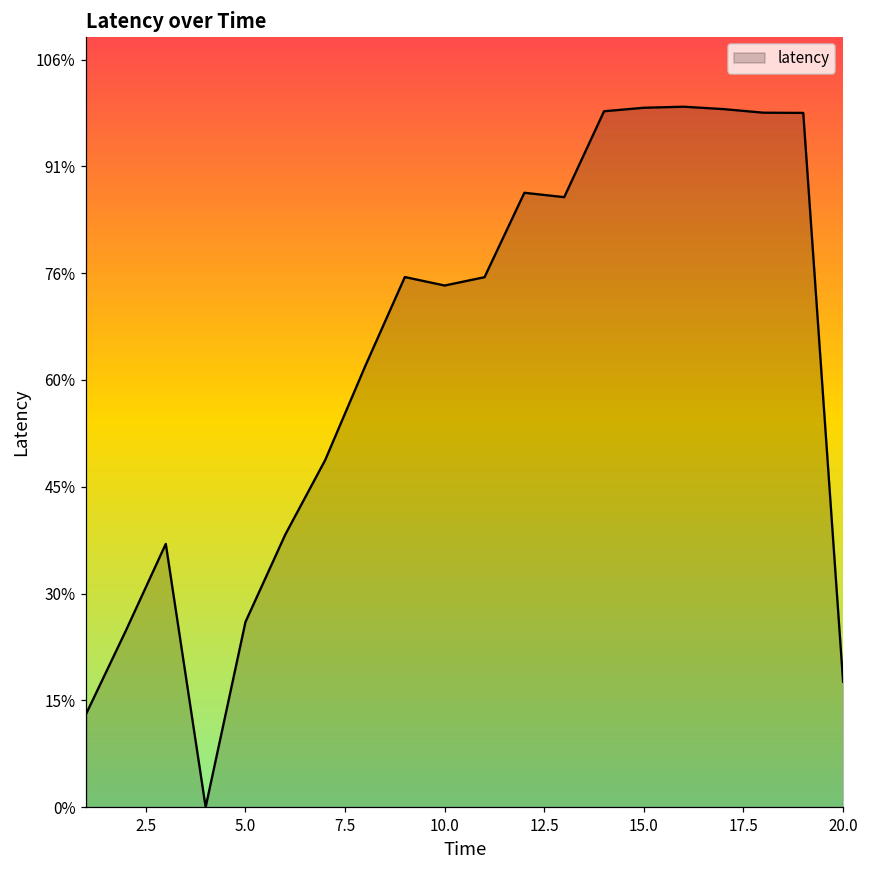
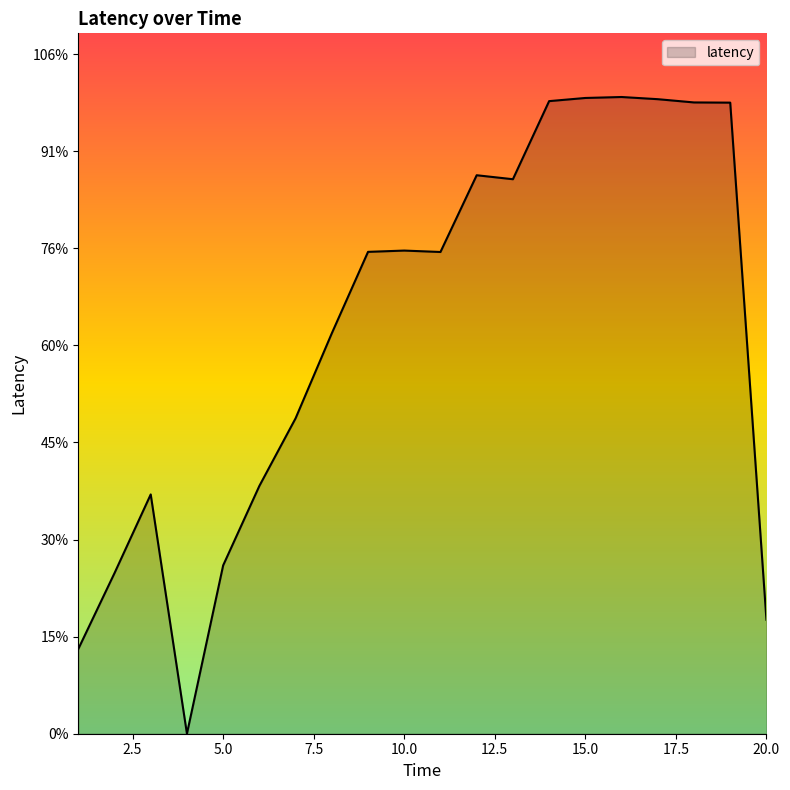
10.0: 74% -> 75%
